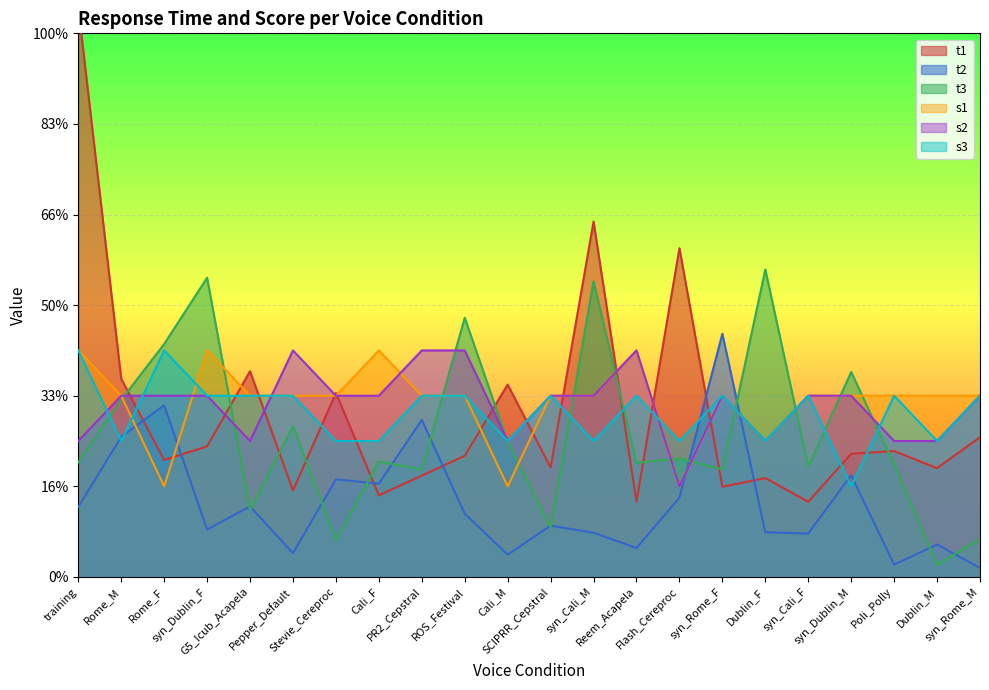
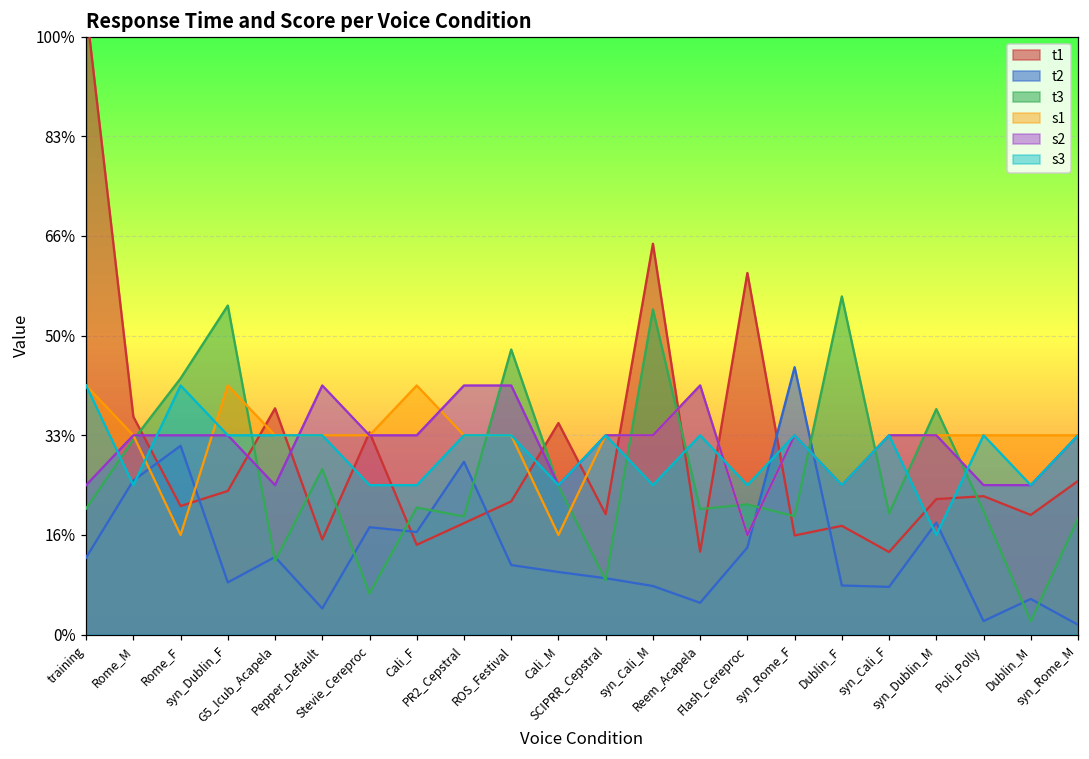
t2, Cali_M: 4% -> 10%
t3, syn_Rome_M: 7% -> 19%
